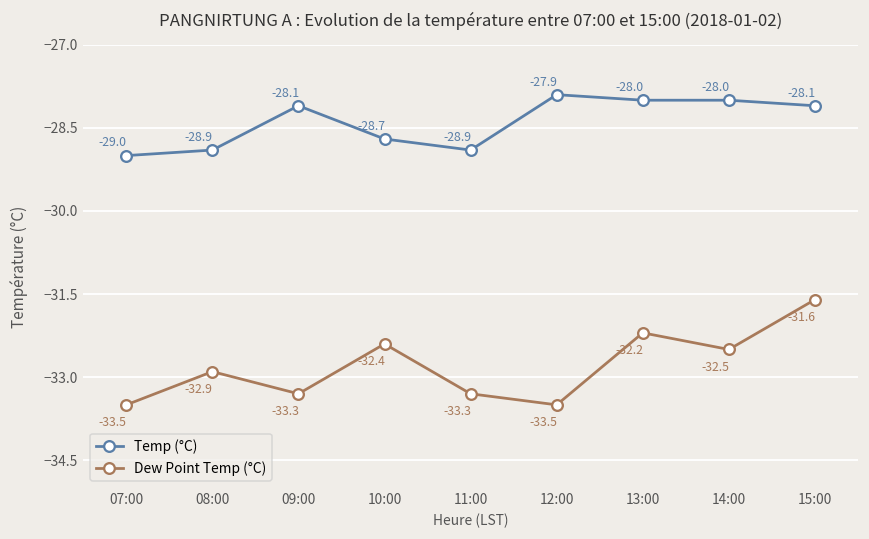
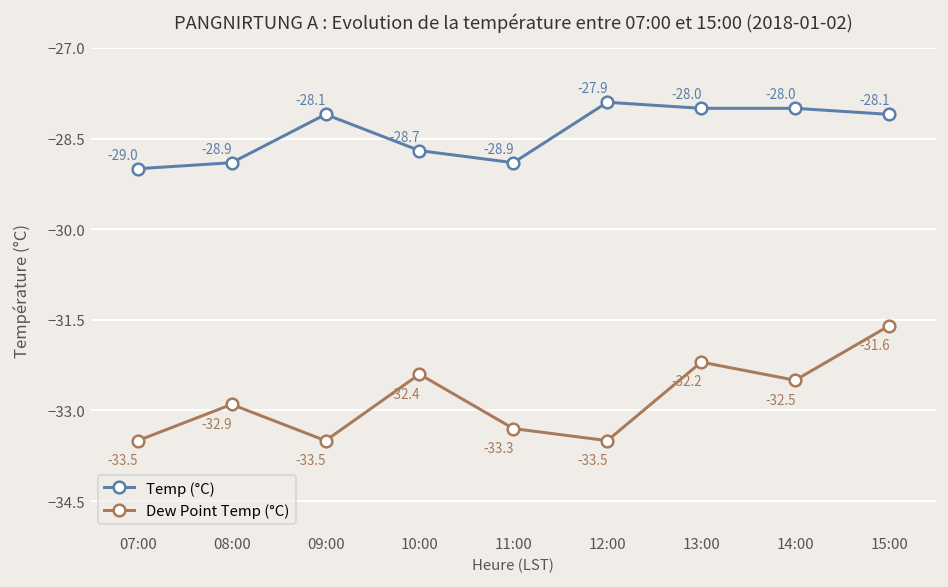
Dew Point Temp (°C), 09:00: -33.3 -> -33.5
